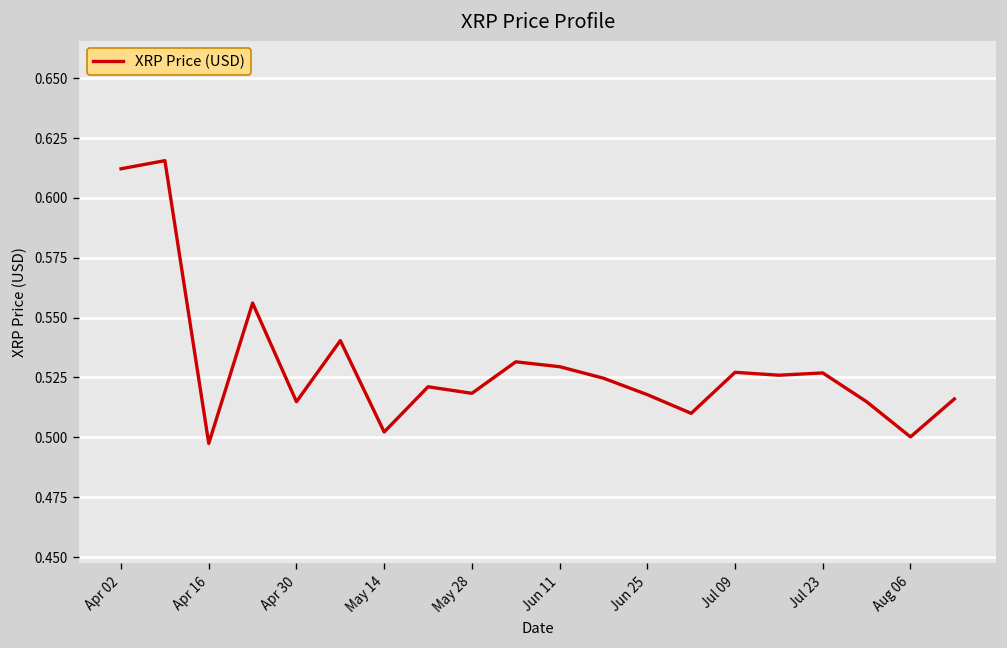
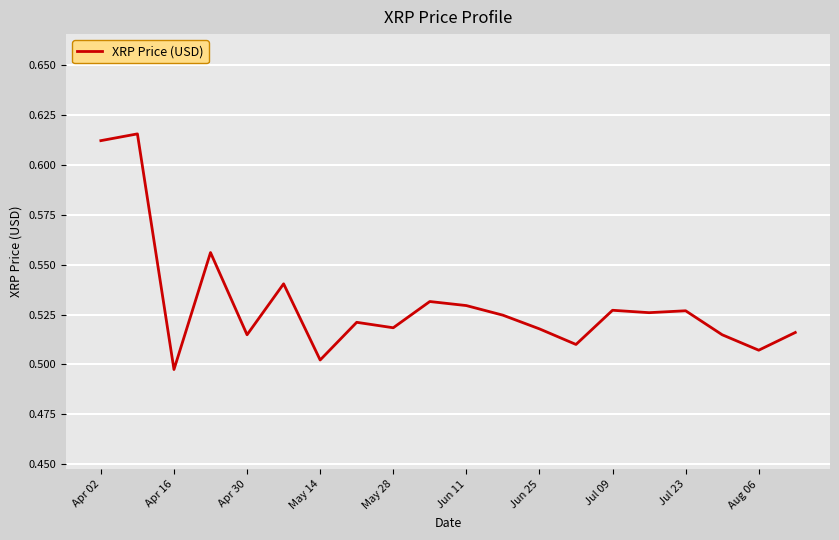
Aug 06: 0.500 -> 0.507
